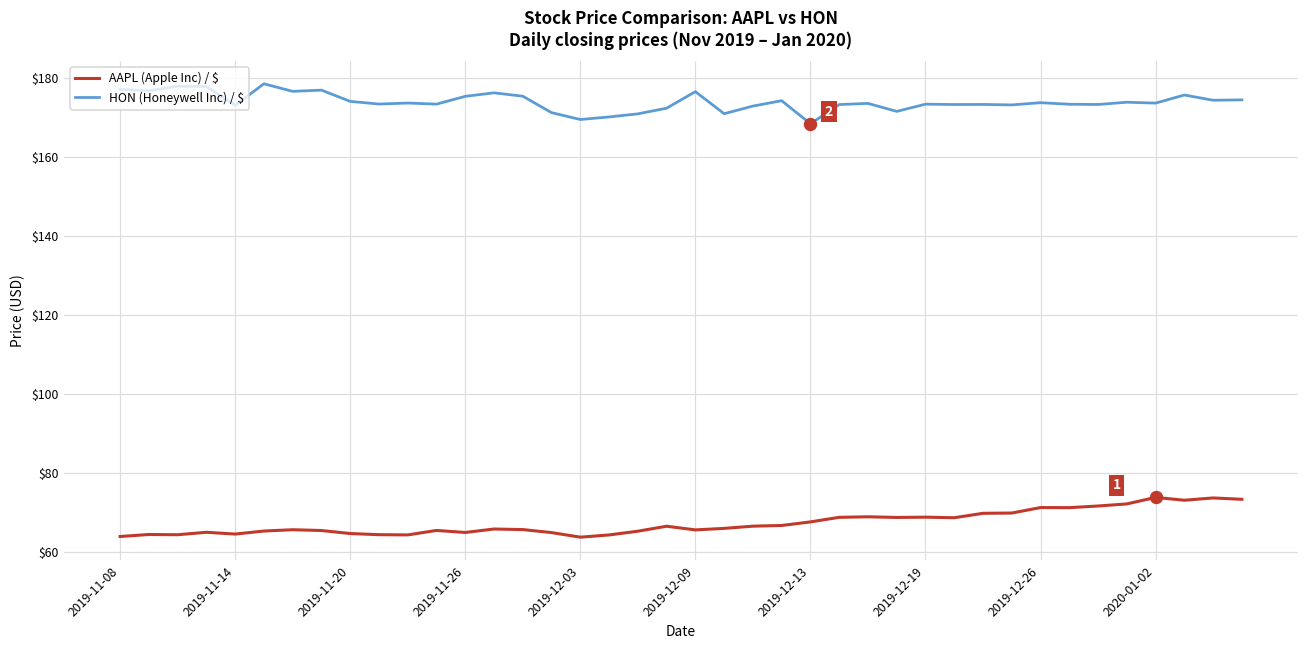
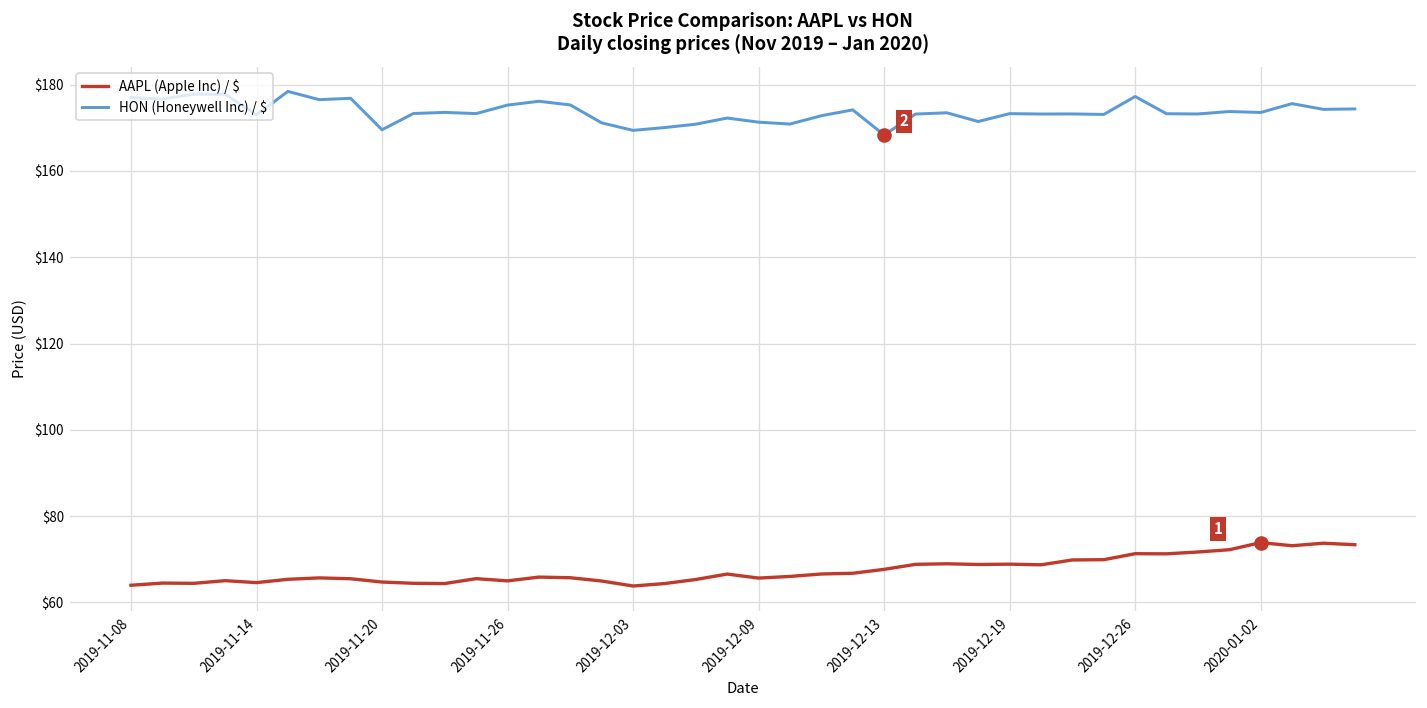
HON (Honeywell Inc) / $, 2019-11-20: $174 -> $170
HON (Honeywell Inc) / $, 2019-12-09: $176 -> $171
HON (Honeywell Inc) / $, 2019-12-26: $174 -> $177
